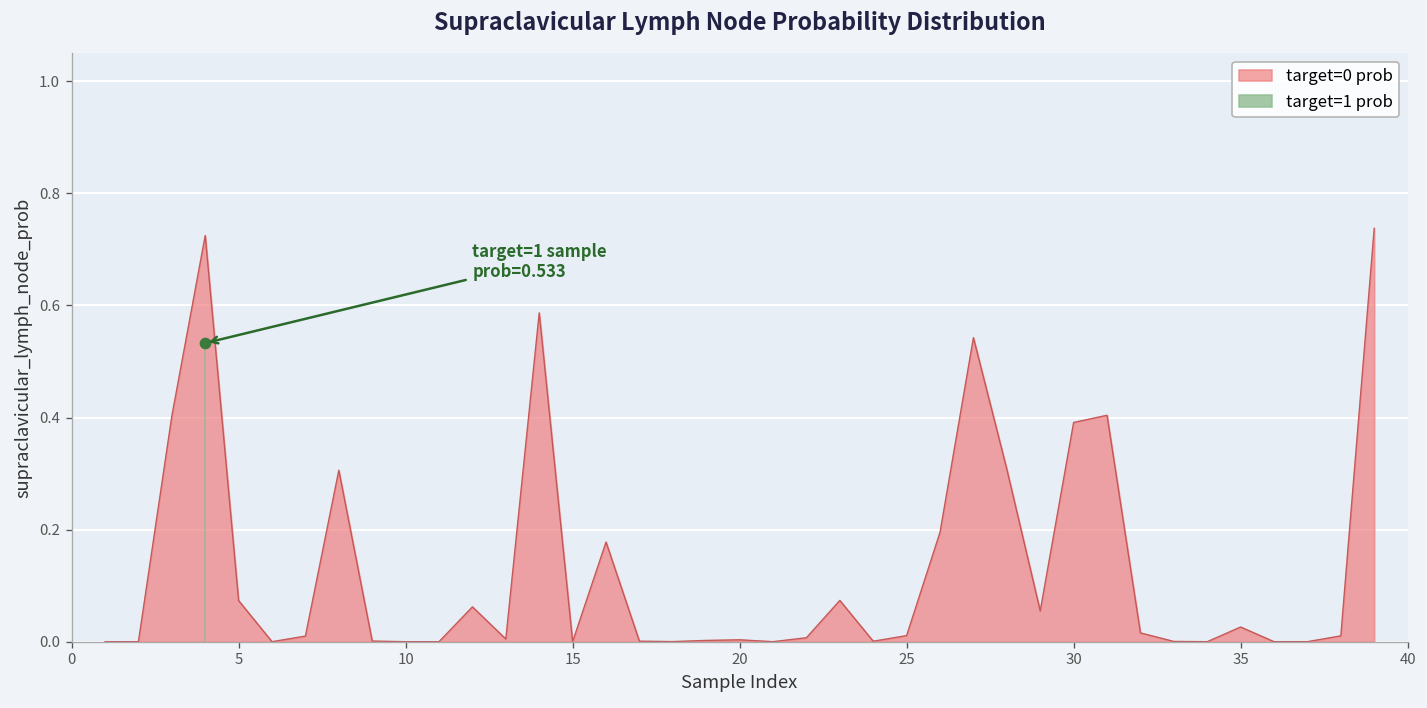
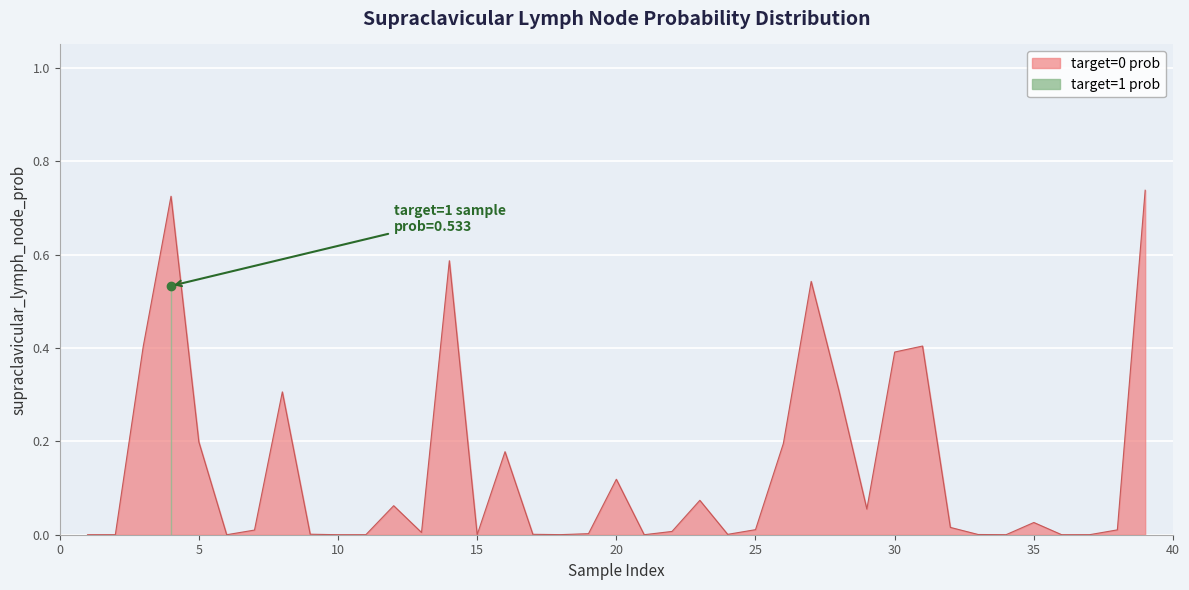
target=0 prob, 5: 0.07 -> 0.20
target=0 prob, 20: 0.00 -> 0.12
